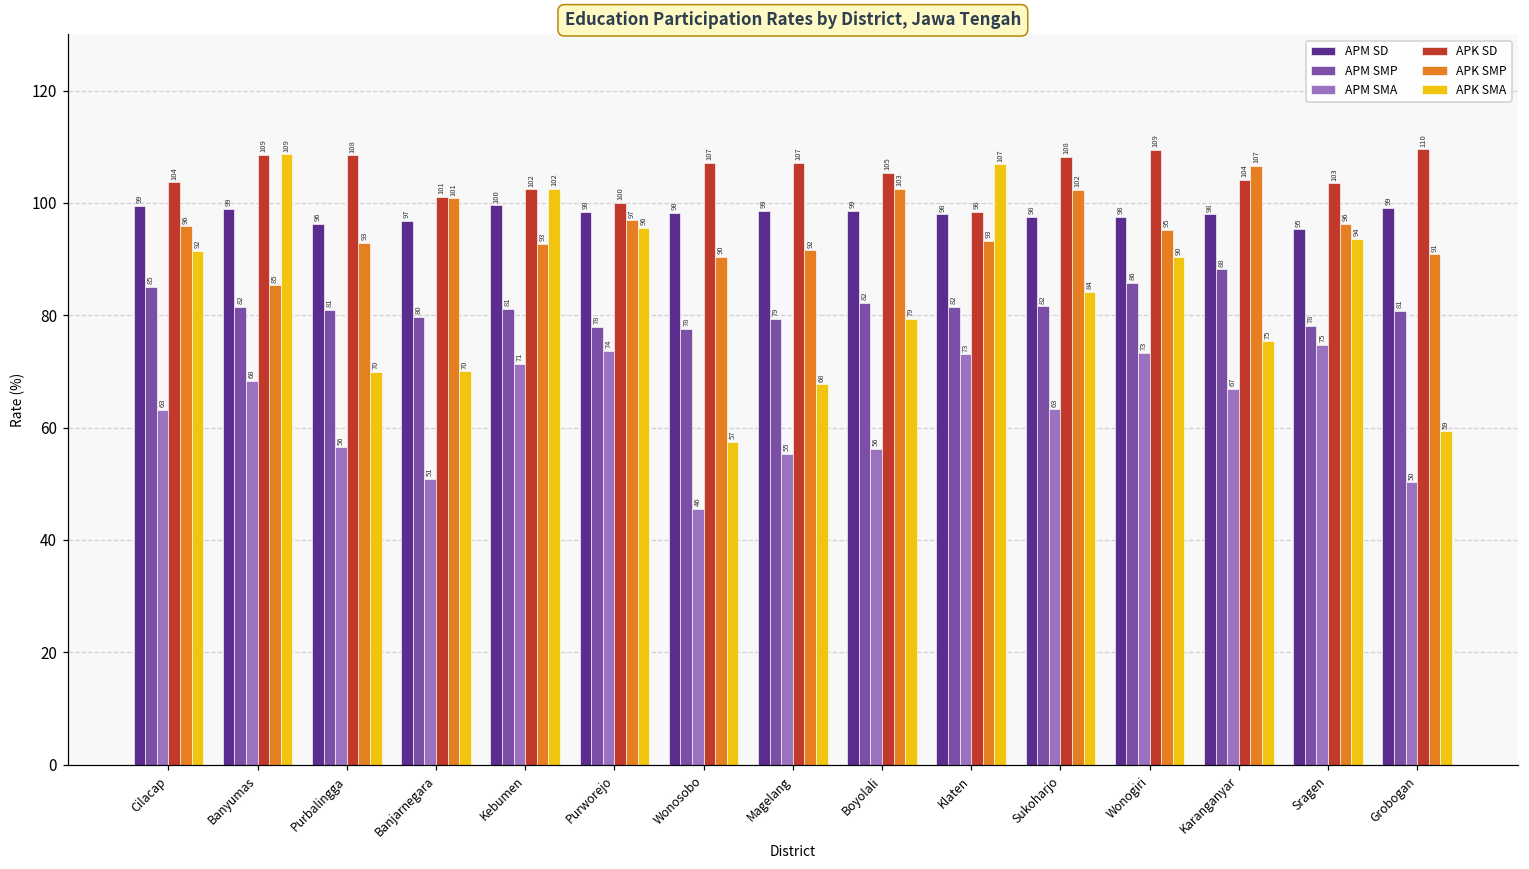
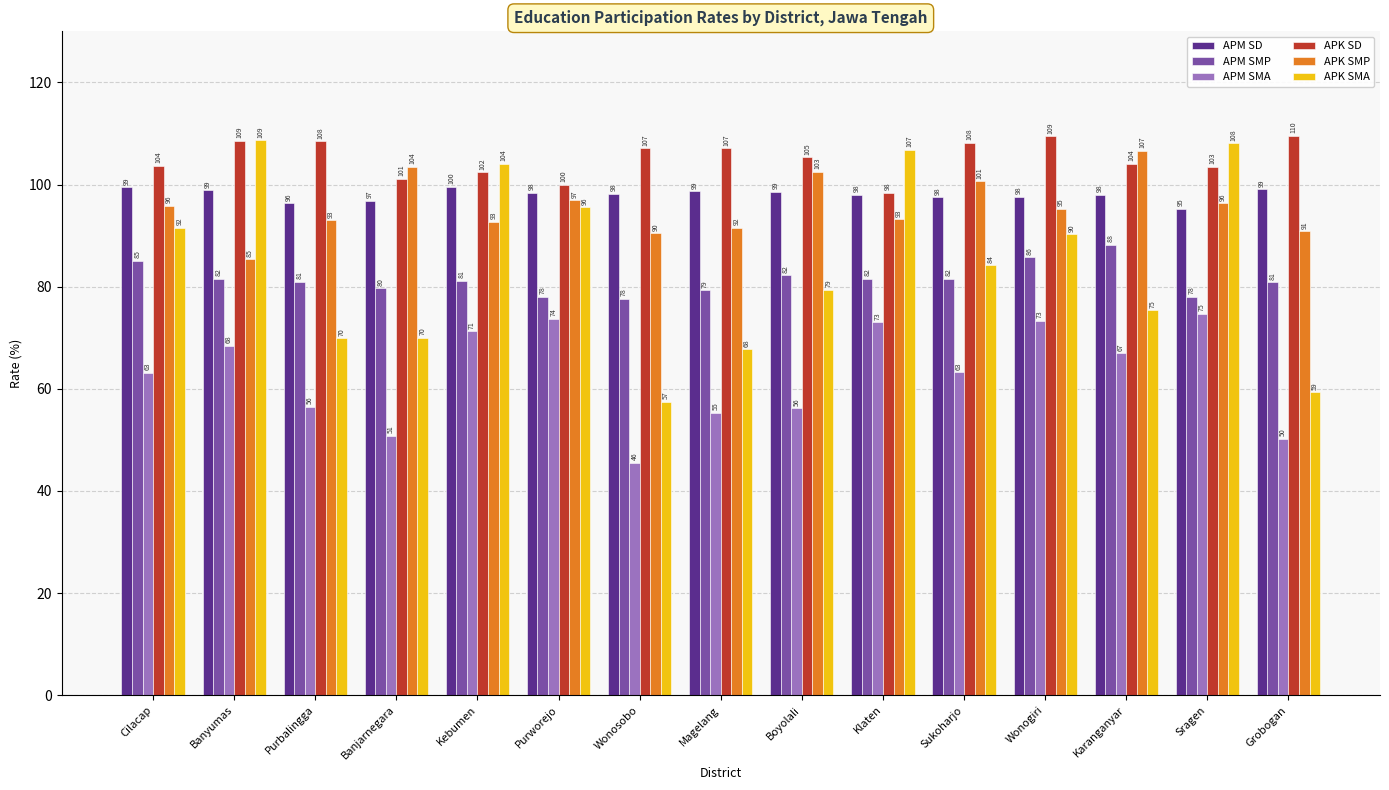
APK SMP, Banjarnegara: 101 -> 104
APK SMA, Kebumen: 102 -> 104
APK SMP, Sukoharjo: 102 -> 101
APK SMA, Sragen: 94 -> 108
